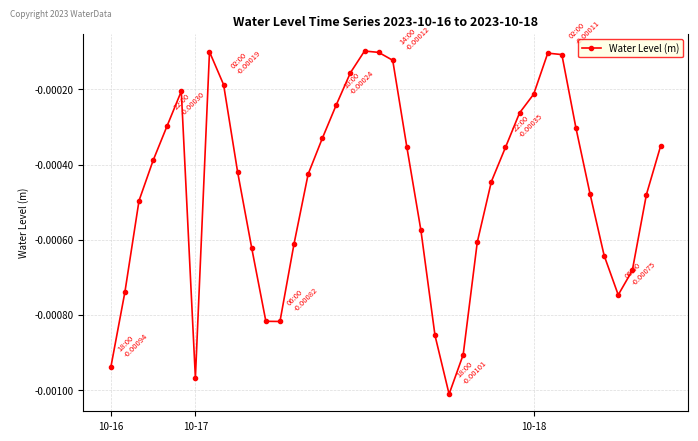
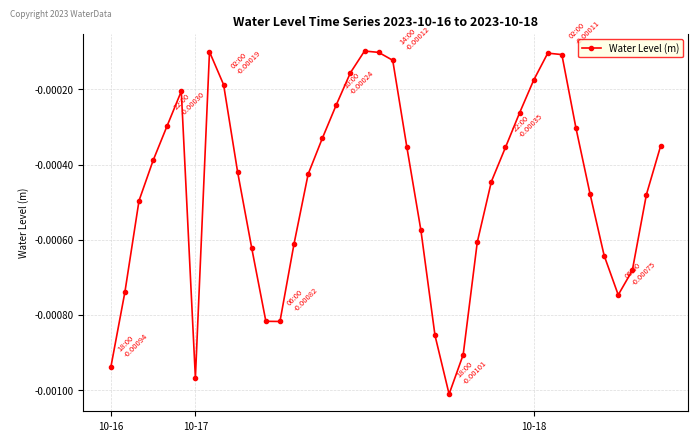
10-18: -0.00021 -> -0.00018
